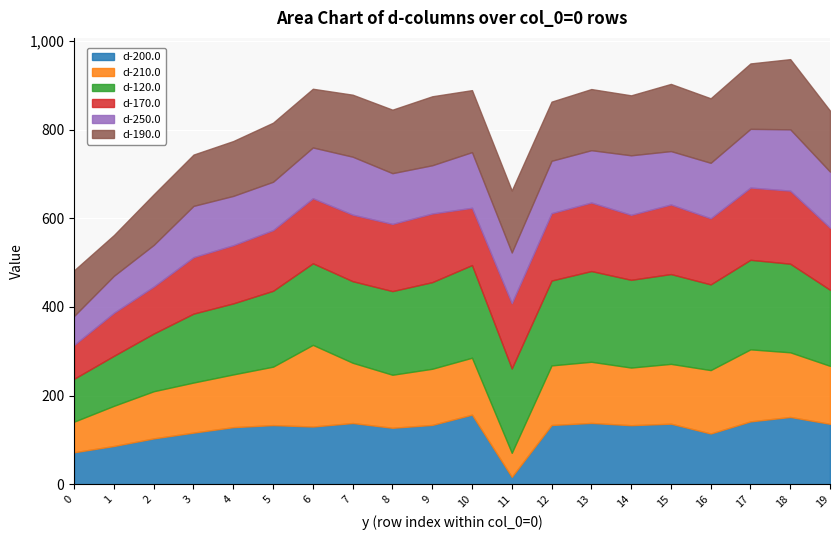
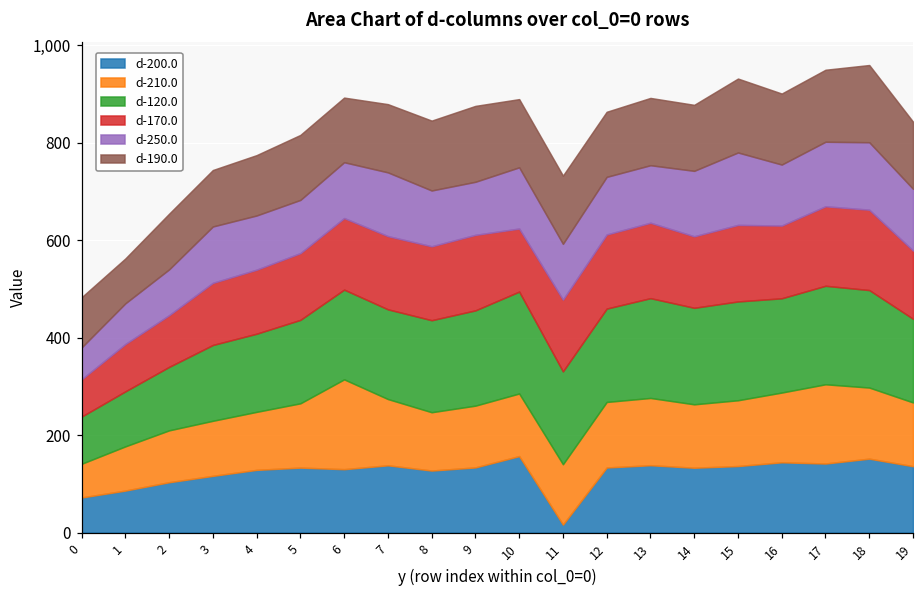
d-210.0, 11: 50 -> 120
d-250.0, 15: 120 -> 150
d-200.0, 16: 110 -> 140
